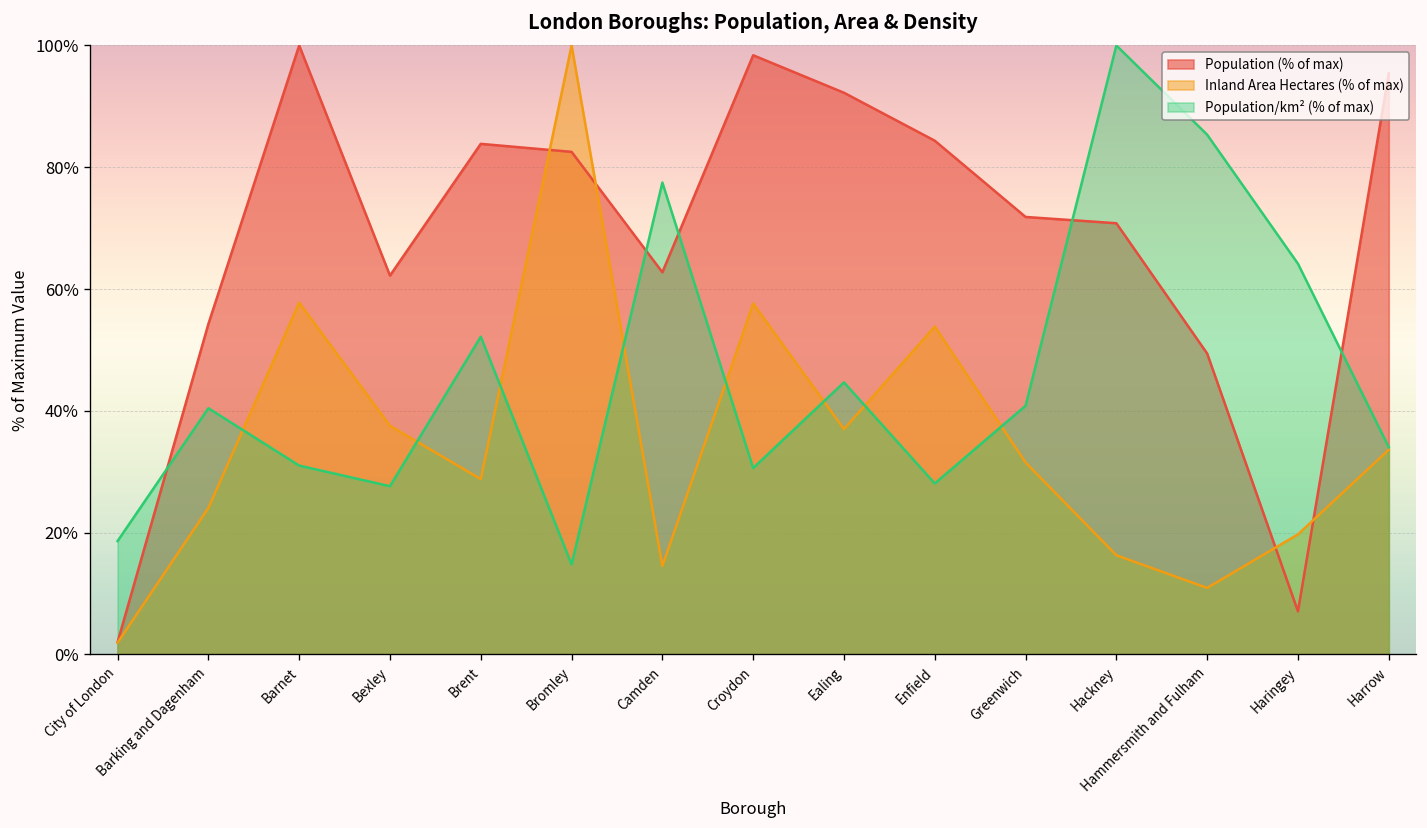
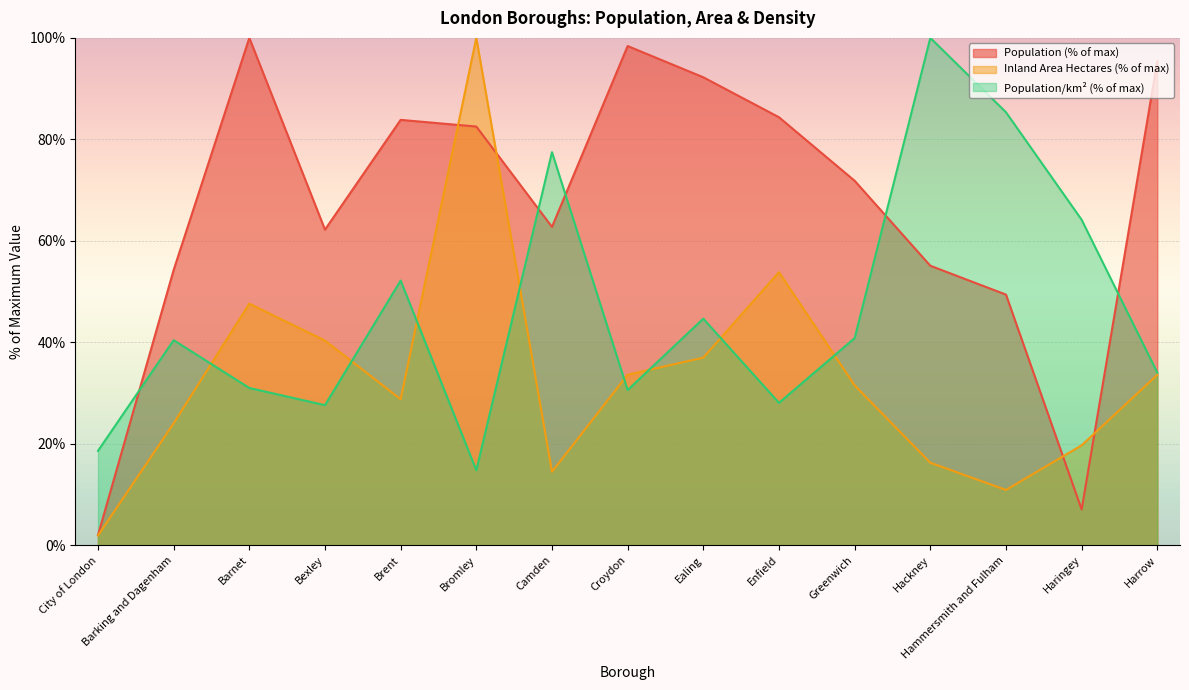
Inland Area Hectares (% of max), Barnet: 58% -> 48%
Inland Area Hectares (% of max), Bexley: 38% -> 40%
Inland Area Hectares (% of max), Croydon: 58% -> 34%
Population (% of max), Hackney: 71% -> 55%
